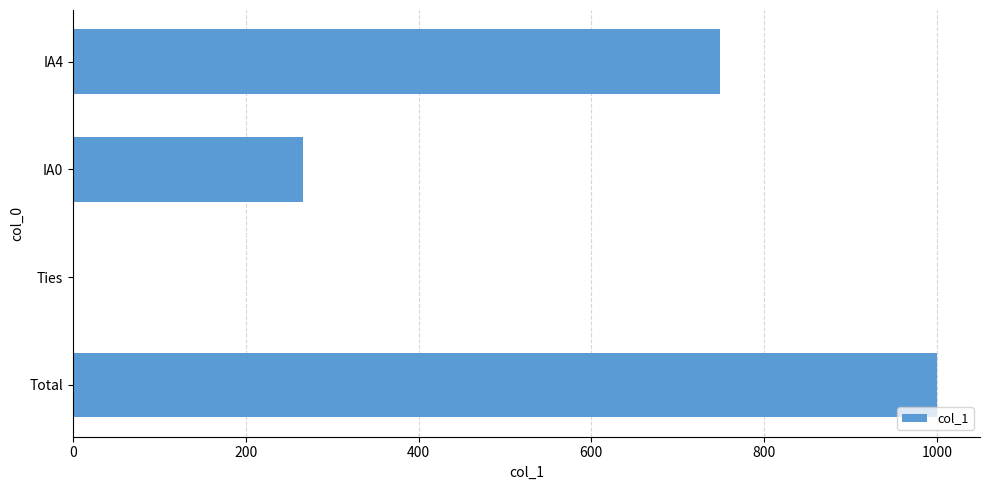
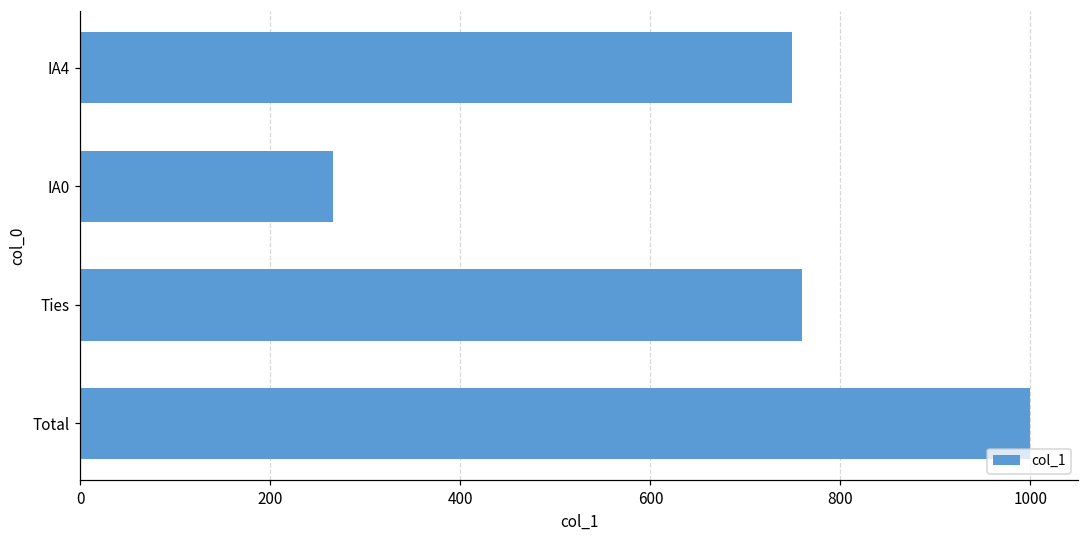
Ties: 0 -> 760
